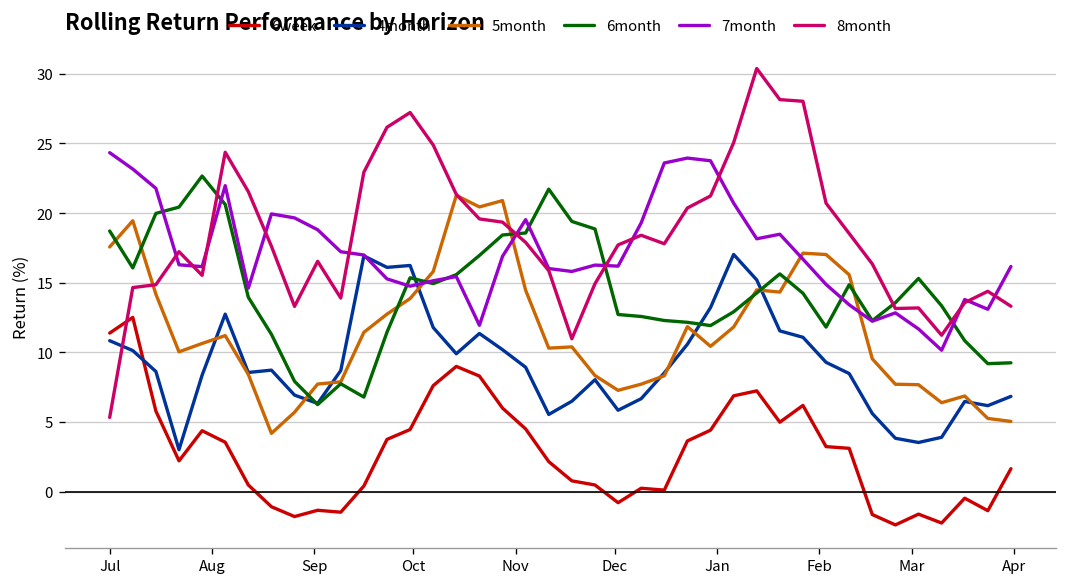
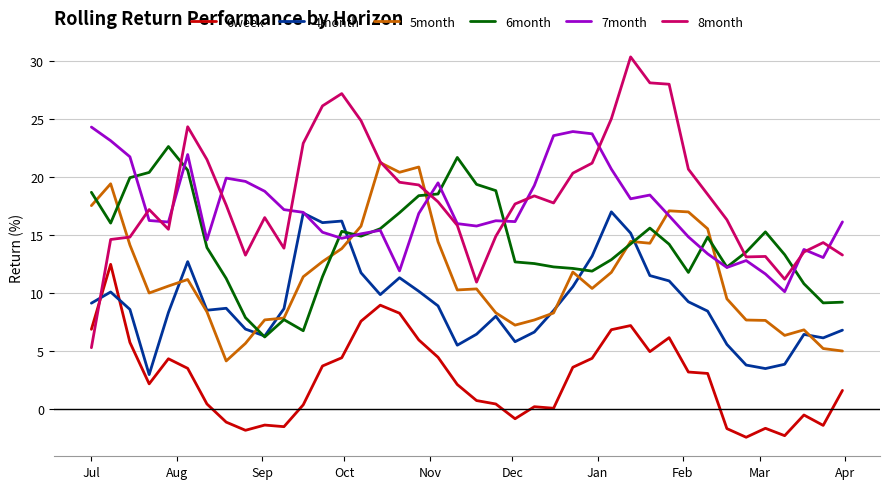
6week, Jul: 11.4 -> 6.9
4month, Jul: 10.8 -> 9.2
